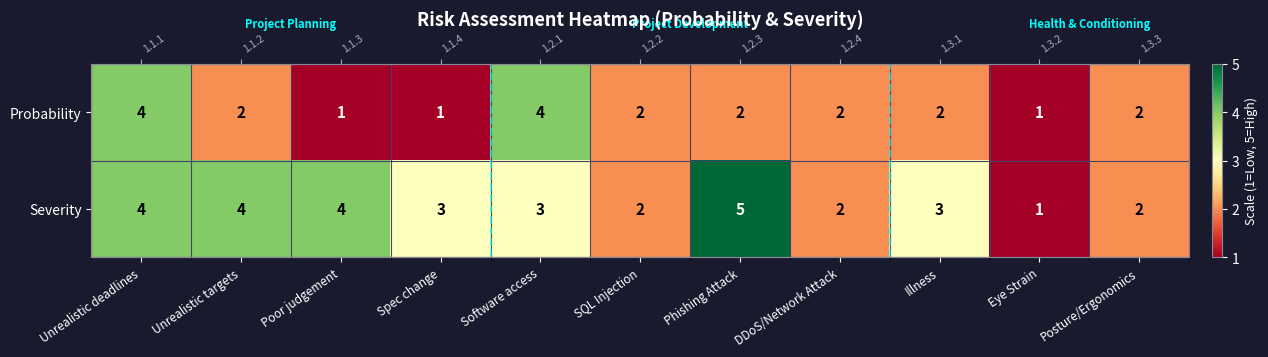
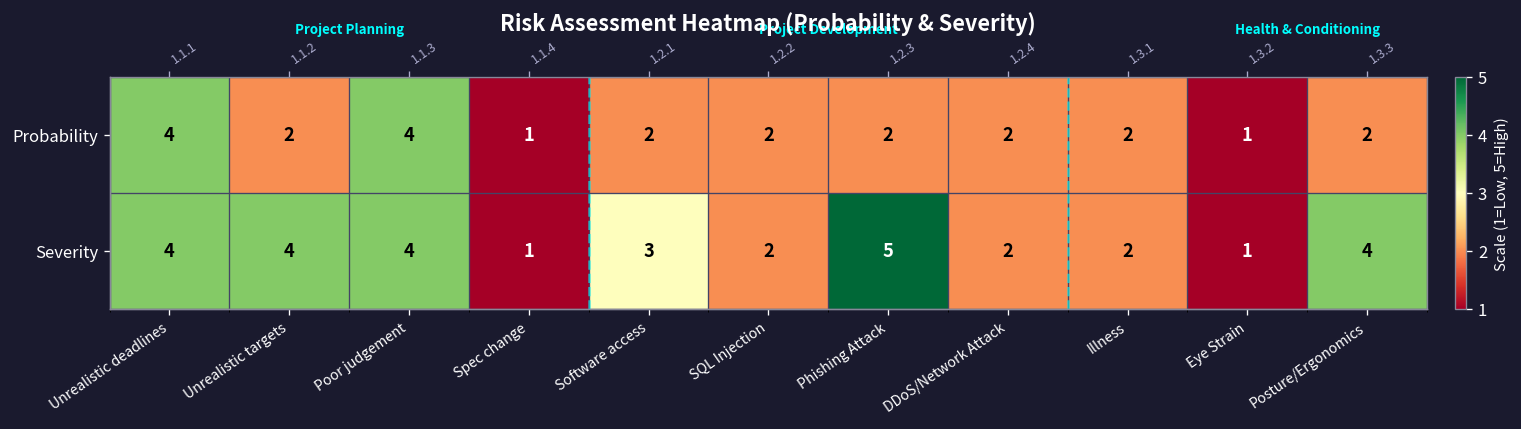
Probability, Poor judgement: 1 -> 4
Probability, Software access: 4 -> 2
Severity, Spec change: 3 -> 1
Severity, Illness: 3 -> 2
Severity, Posture/Ergonomics: 2 -> 4
